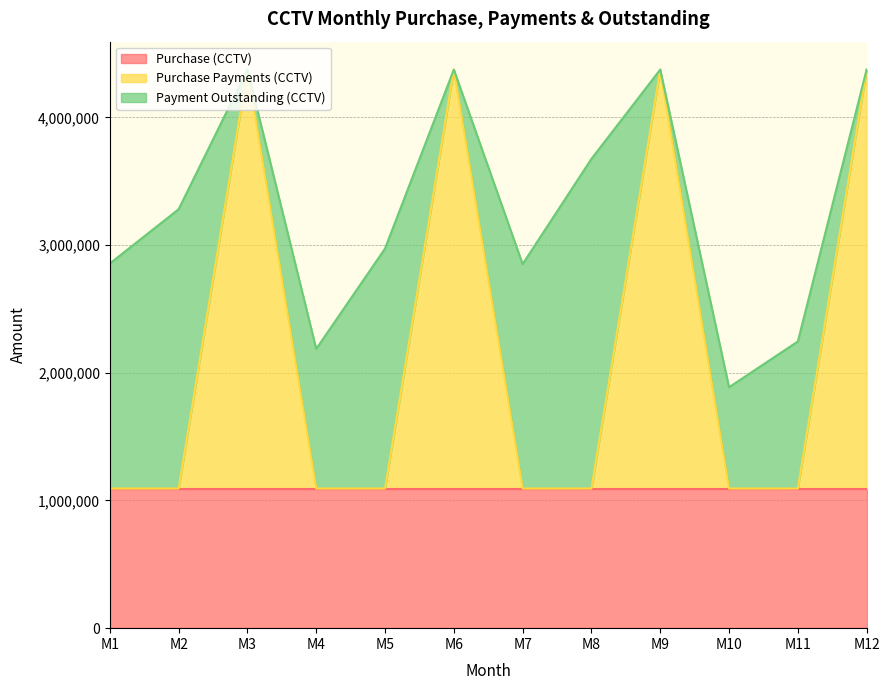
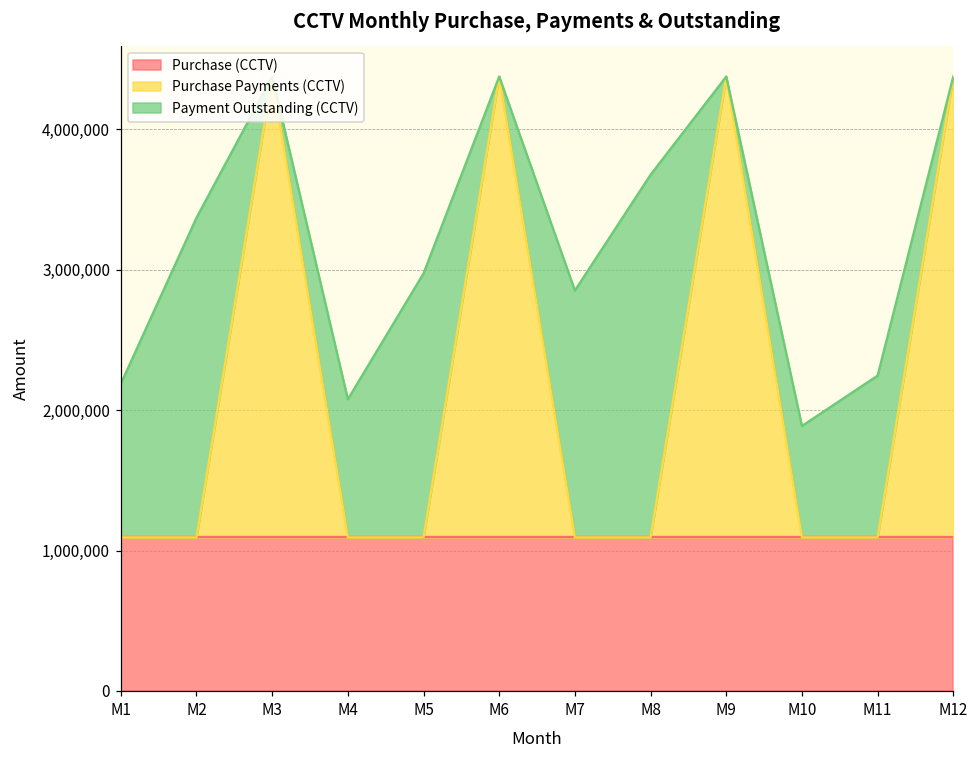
Payment Outstanding (CCTV), M1: 1,760,000 -> 1,090,000
Payment Outstanding (CCTV), M2: 2,190,000 -> 2,280,000
Payment Outstanding (CCTV), M4: 1,090,000 -> 980,000
